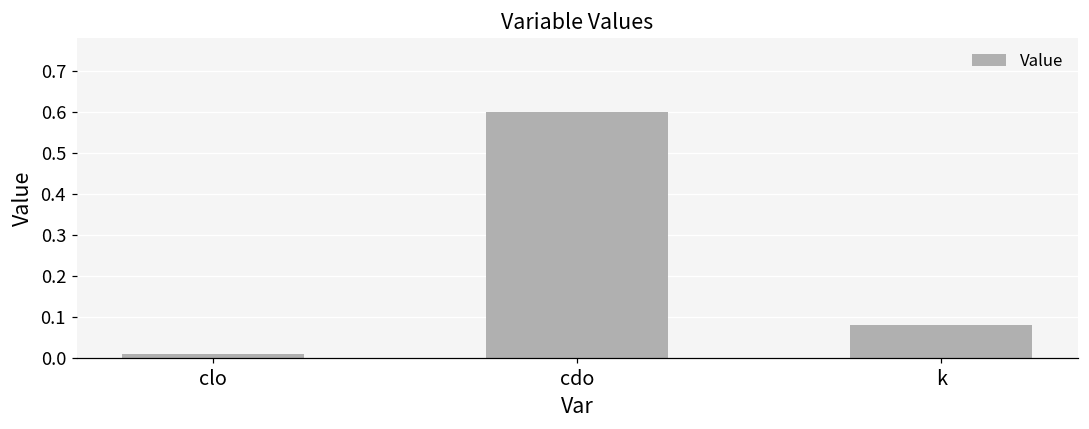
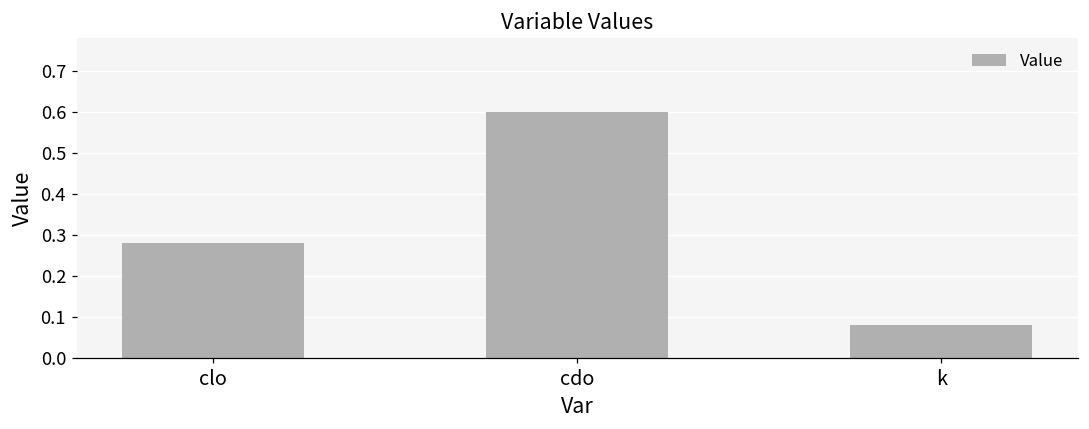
clo: 0.01 -> 0.28
